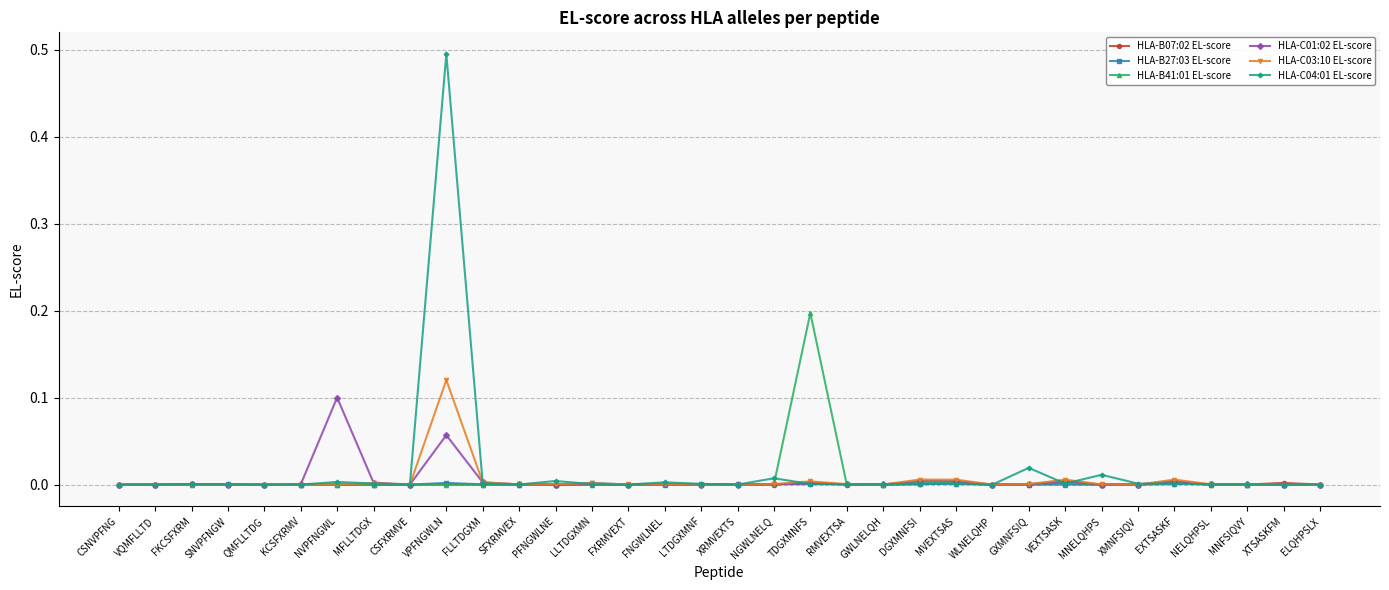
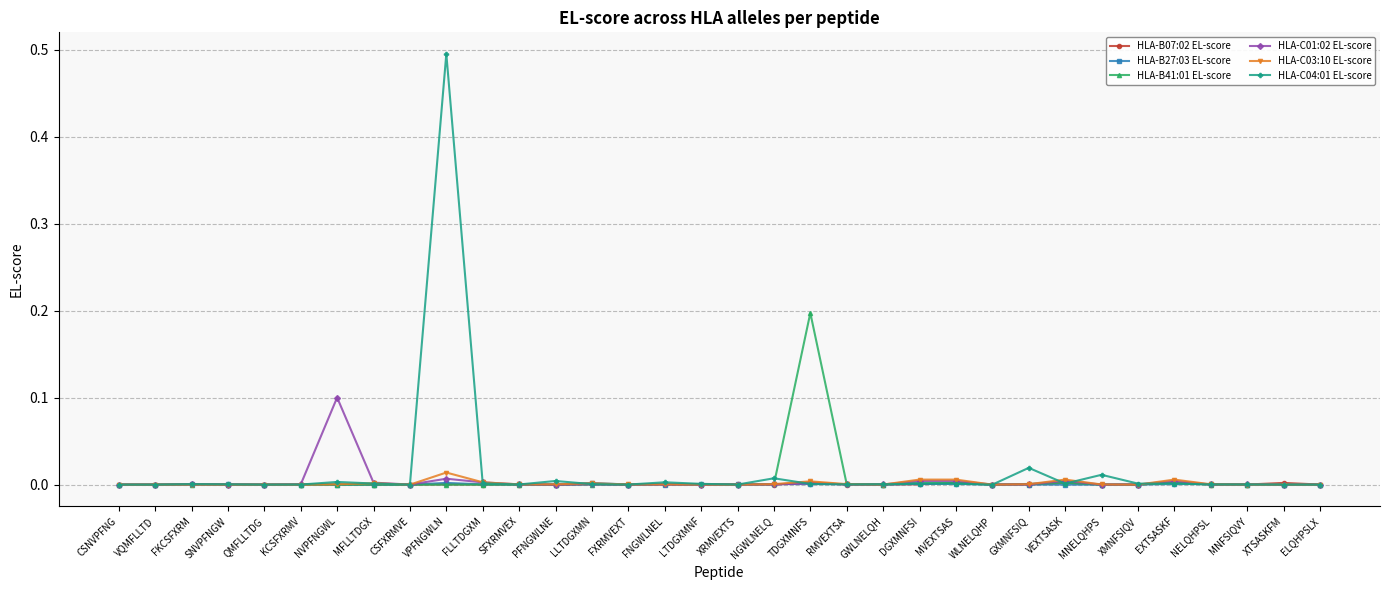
HLA-C01:02 EL-score, VPFNGWLN: 0.06 -> 0.01
HLA-C03:10 EL-score, VPFNGWLN: 0.12 -> 0.01
